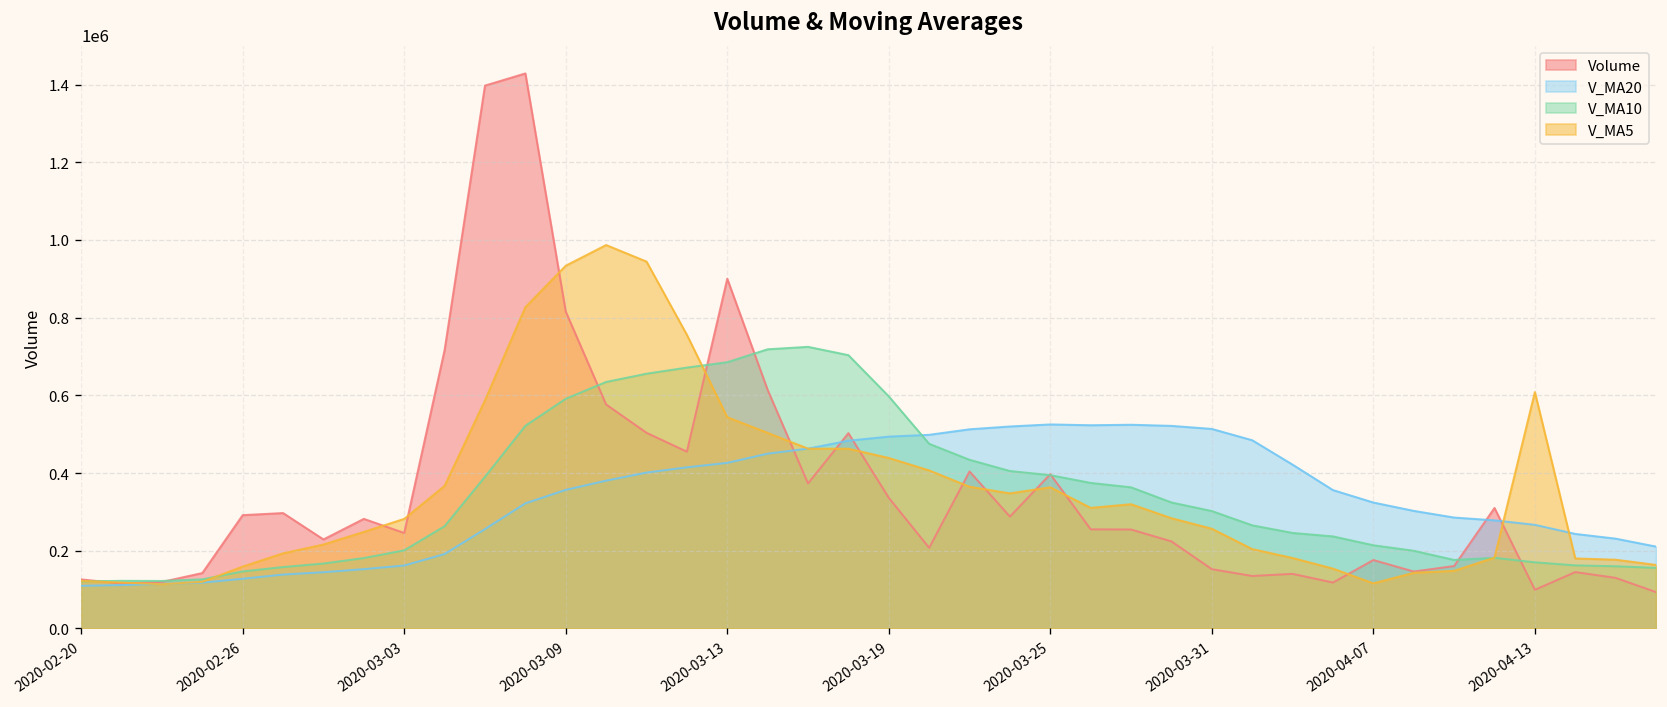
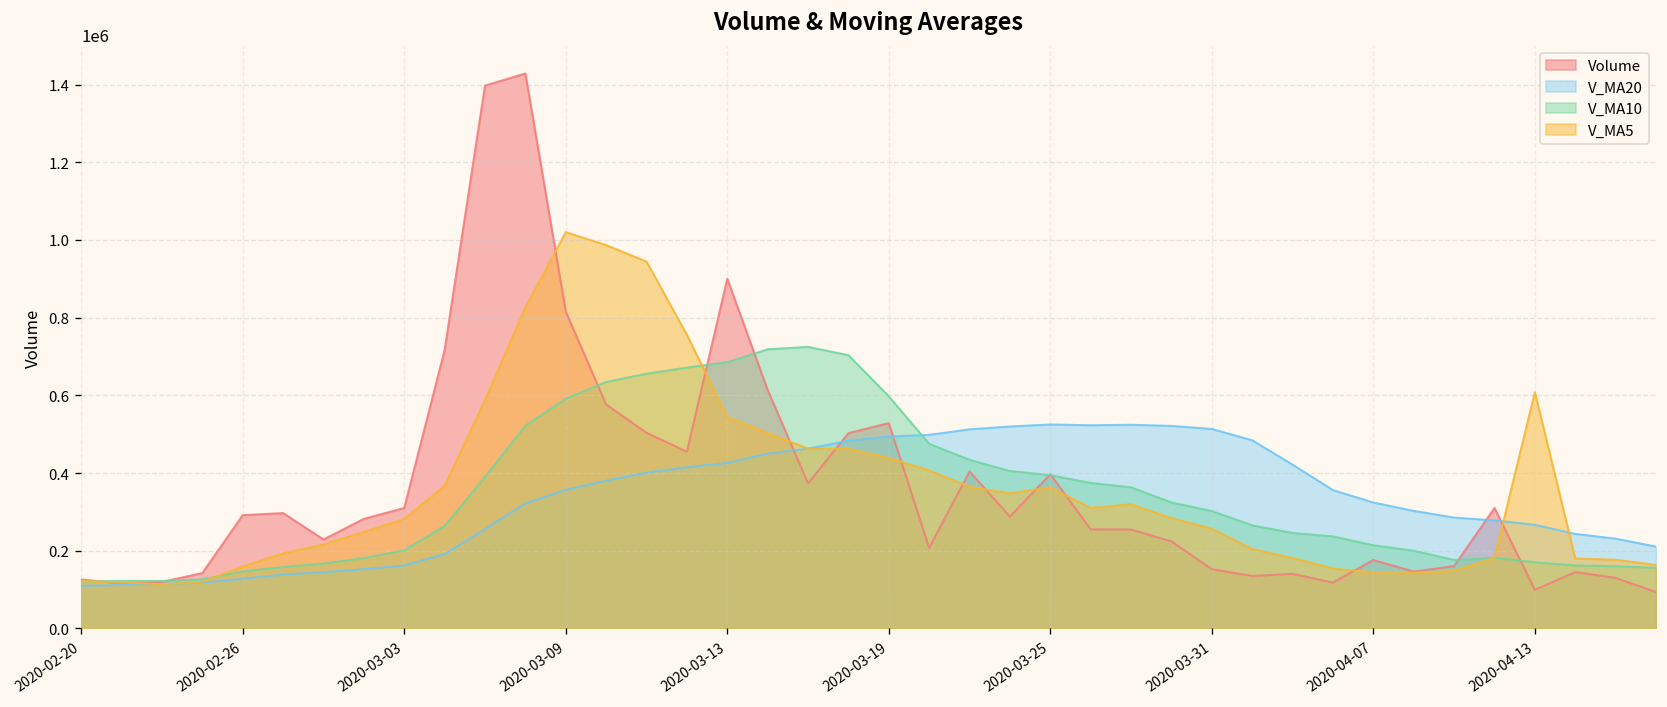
Volume, 2020-03-03: 250000 -> 310000
V_MA5, 2020-03-09: 930000 -> 1020000
Volume, 2020-03-19: 340000 -> 530000
V_MA5, 2020-04-07: 120000 -> 140000
